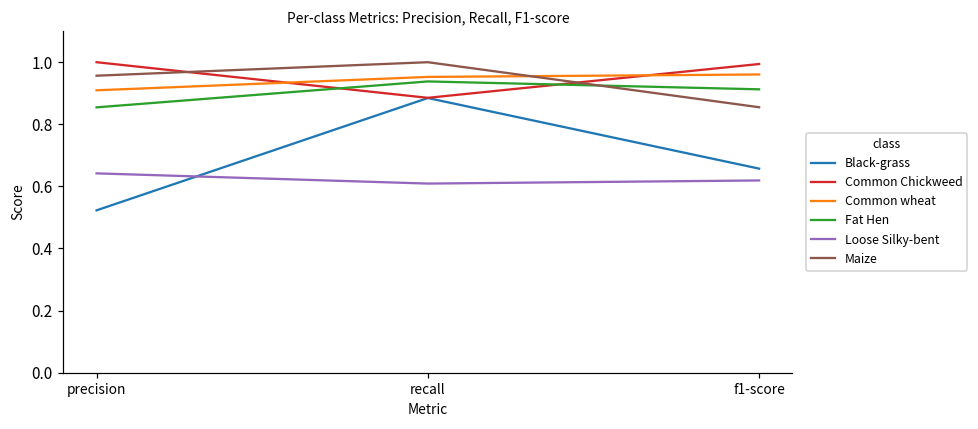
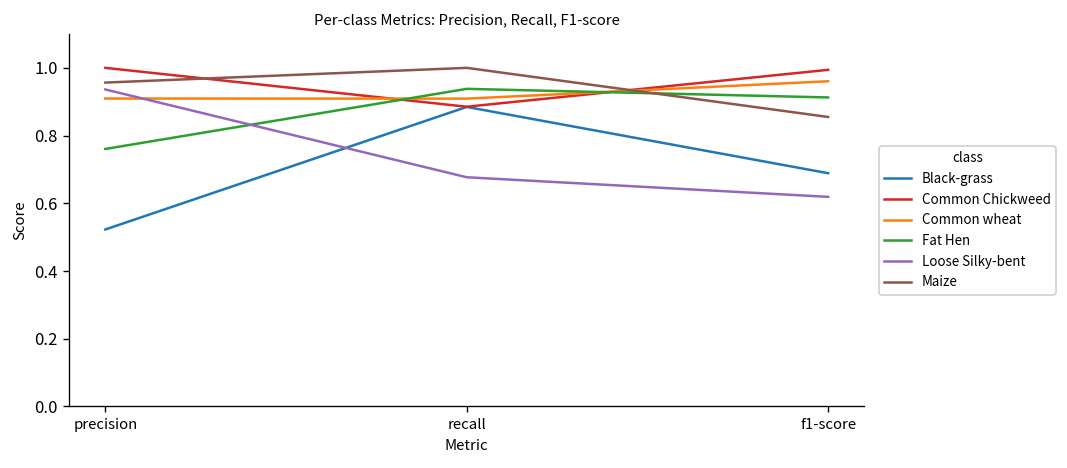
Fat Hen, precision: 0.85 -> 0.76
Loose Silky-bent, precision: 0.64 -> 0.94
Common wheat, recall: 0.95 -> 0.91
Loose Silky-bent, recall: 0.61 -> 0.68
Black-grass, f1-score: 0.66 -> 0.69
